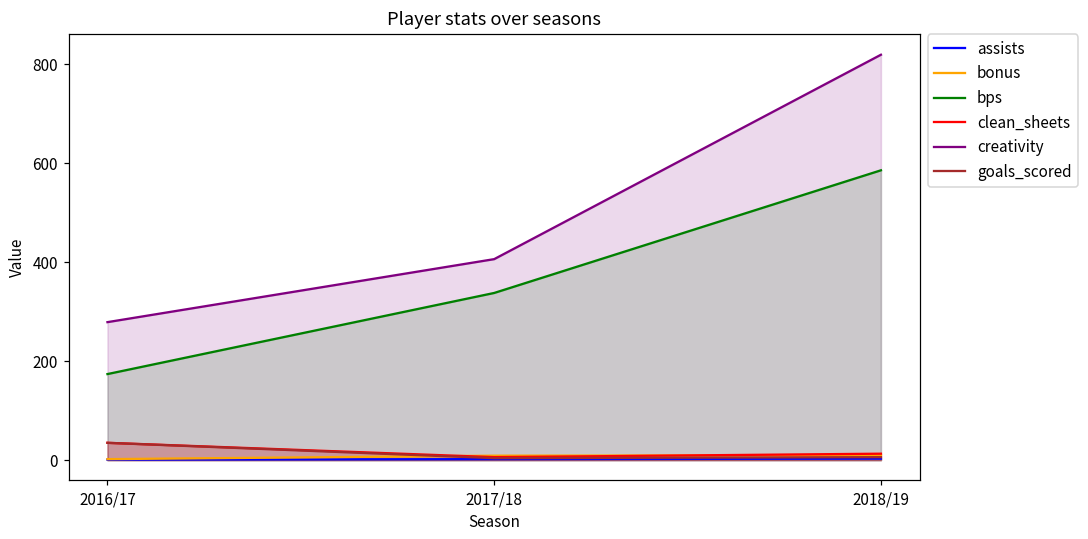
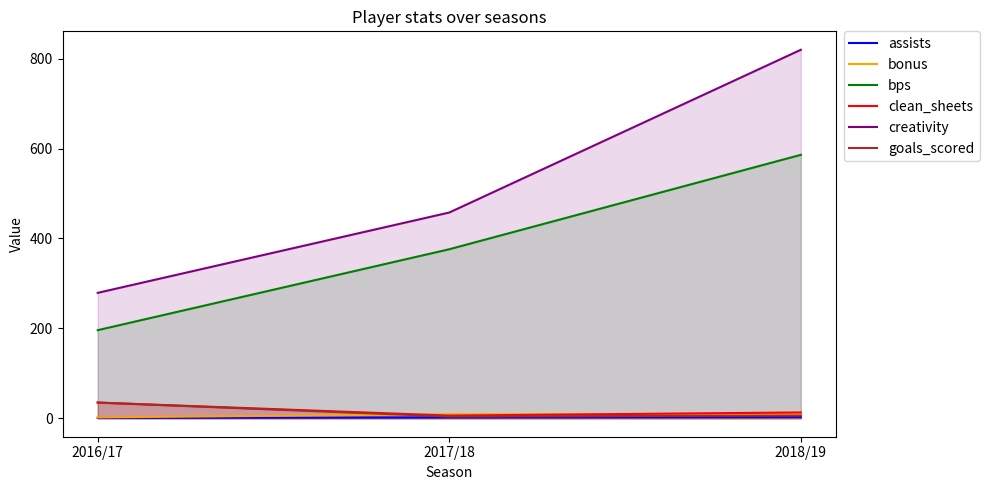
bps, 2016/17: 170 -> 200
bps, 2017/18: 340 -> 380
creativity, 2017/18: 410 -> 460
